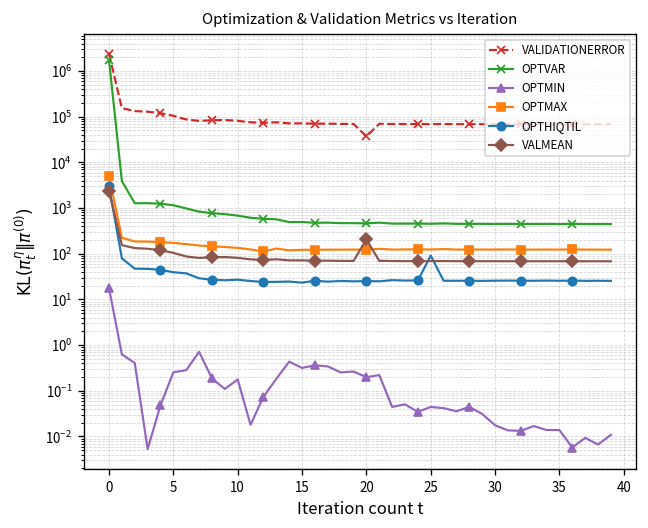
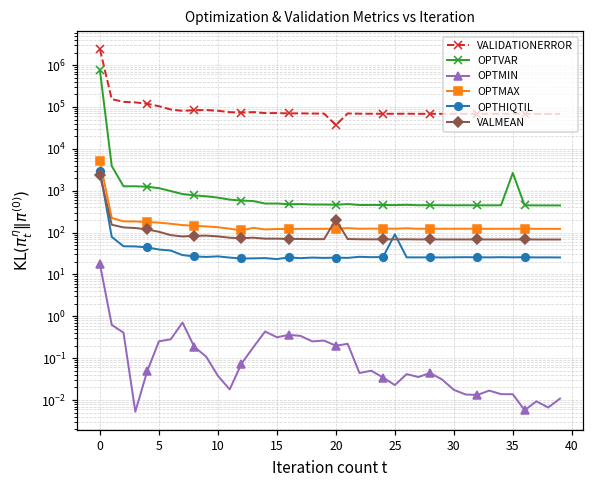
OPTVAR, 0: 2000000 -> 700000
OPTMIN, 10: 0.2 -> 0.04
OPTMIN, 25: 0.04 -> 0.02
OPTVAR, 35: 400 -> 3000
